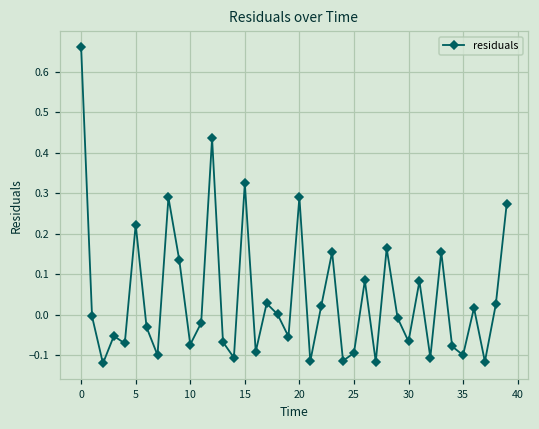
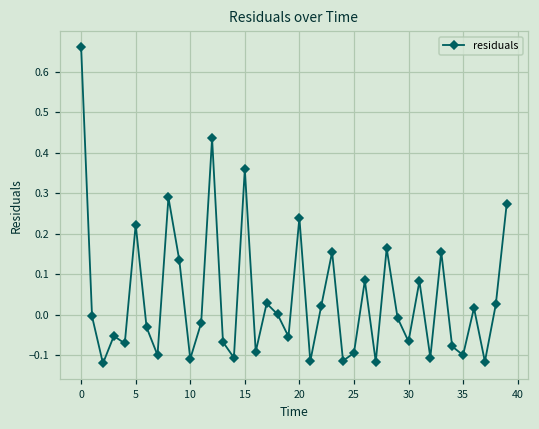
10: -0.07 -> -0.11
15: 0.32 -> 0.36
20: 0.29 -> 0.24
